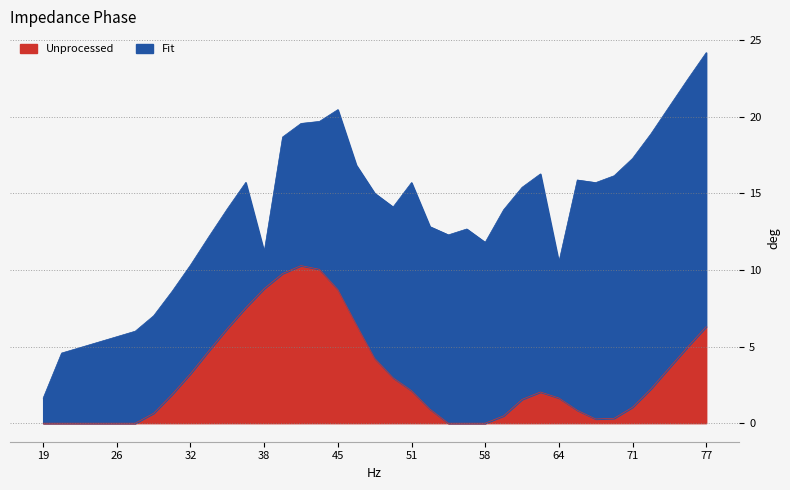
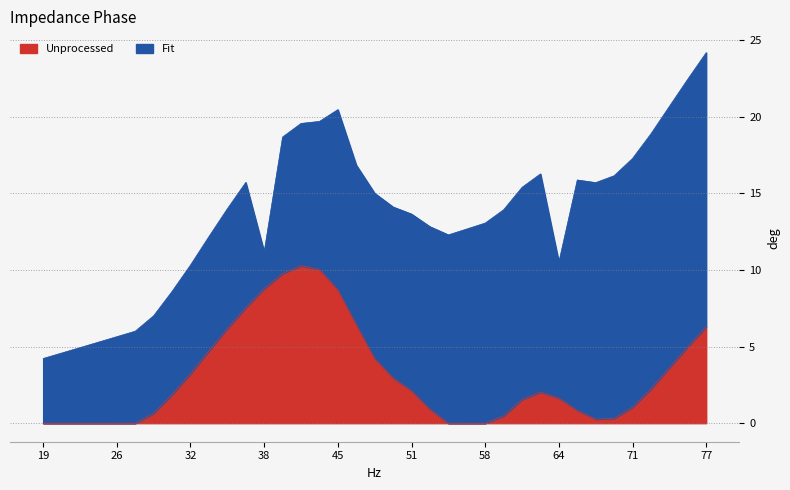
Fit, 19: 1.6 -> 4.2
Fit, 51: 13.6 -> 11.5
Fit, 58: 11.8 -> 13.1
